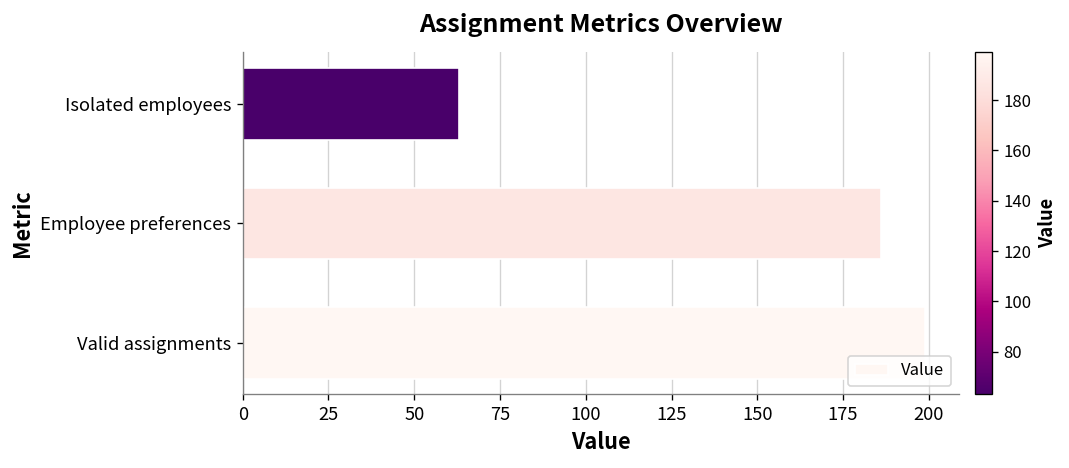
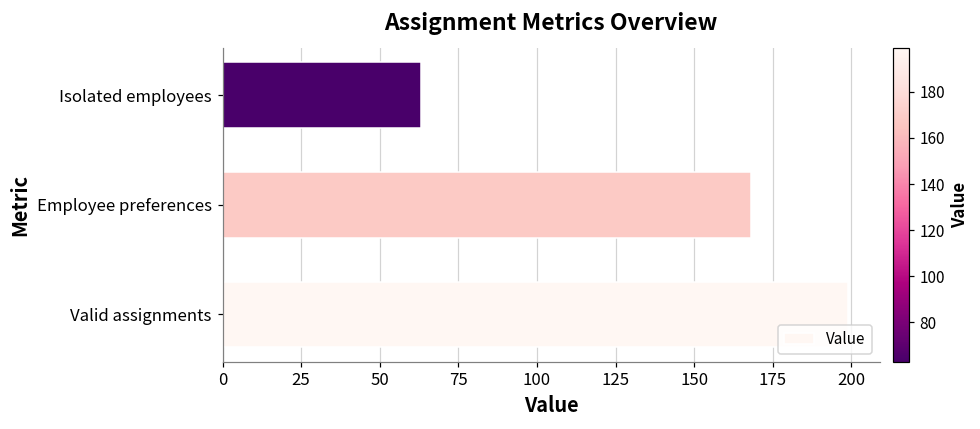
Employee preferences: 186 -> 168
